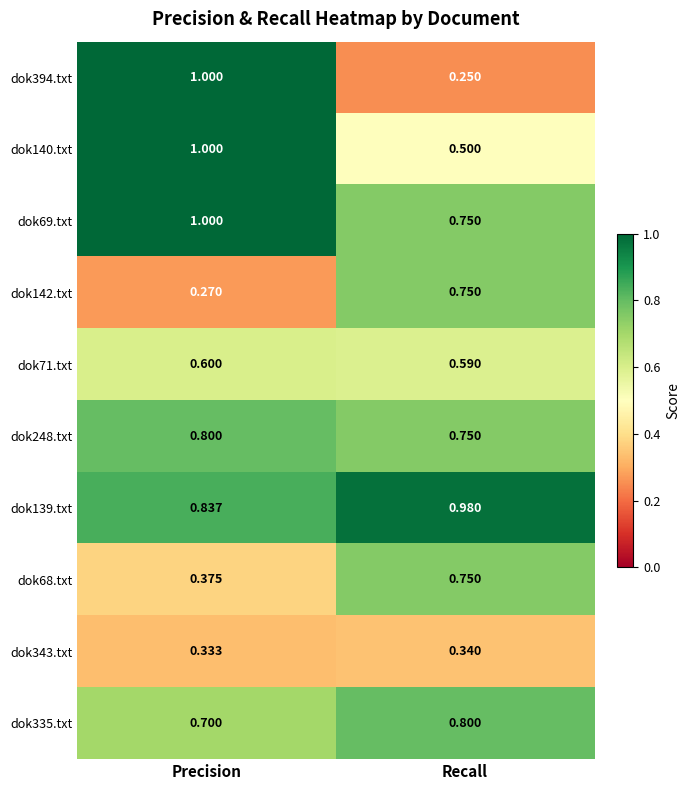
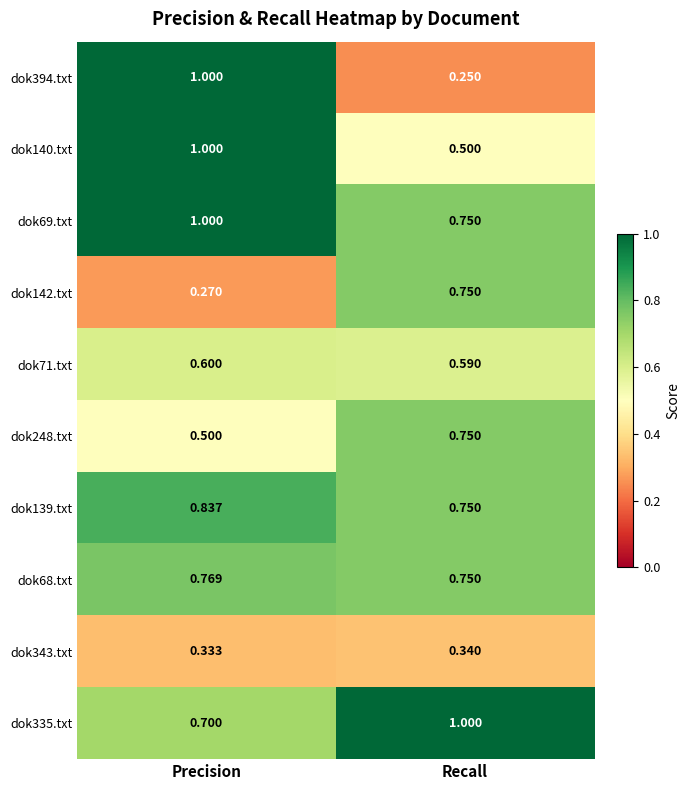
dok248.txt, Precision: 0.800 -> 0.500
dok139.txt, Recall: 0.980 -> 0.750
dok68.txt, Precision: 0.375 -> 0.769
dok335.txt, Recall: 0.800 -> 1.000
